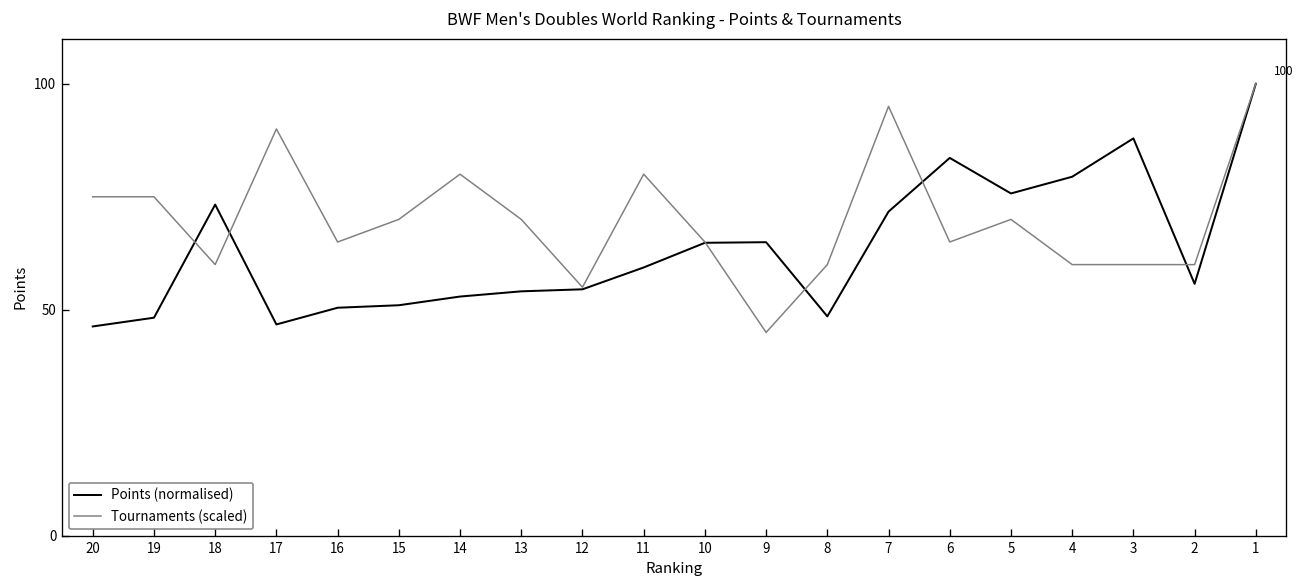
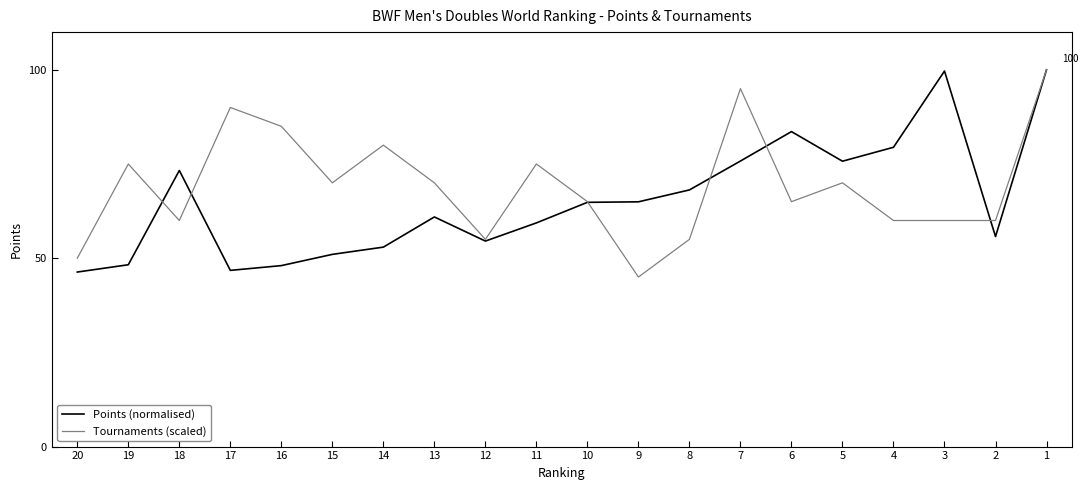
Tournaments (scaled), 20: 75 -> 50
Points (normalised), 16: 50 -> 48
Tournaments (scaled), 16: 65 -> 85
Points (normalised), 13: 54 -> 61
Tournaments (scaled), 11: 80 -> 75
Points (normalised), 8: 49 -> 68
Tournaments (scaled), 8: 60 -> 55
Points (normalised), 7: 72 -> 76
Points (normalised), 3: 88 -> 100
